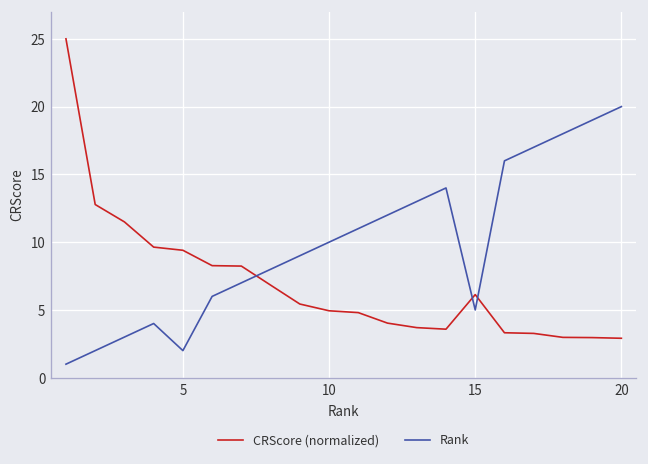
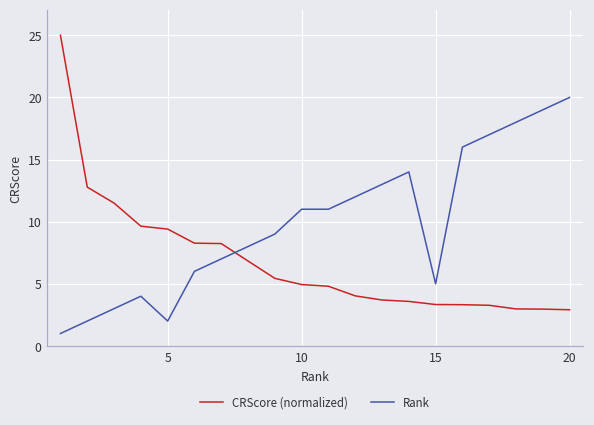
Rank, 10: 10 -> 11
CRScore (normalized), 15: 6.1 -> 3.3
